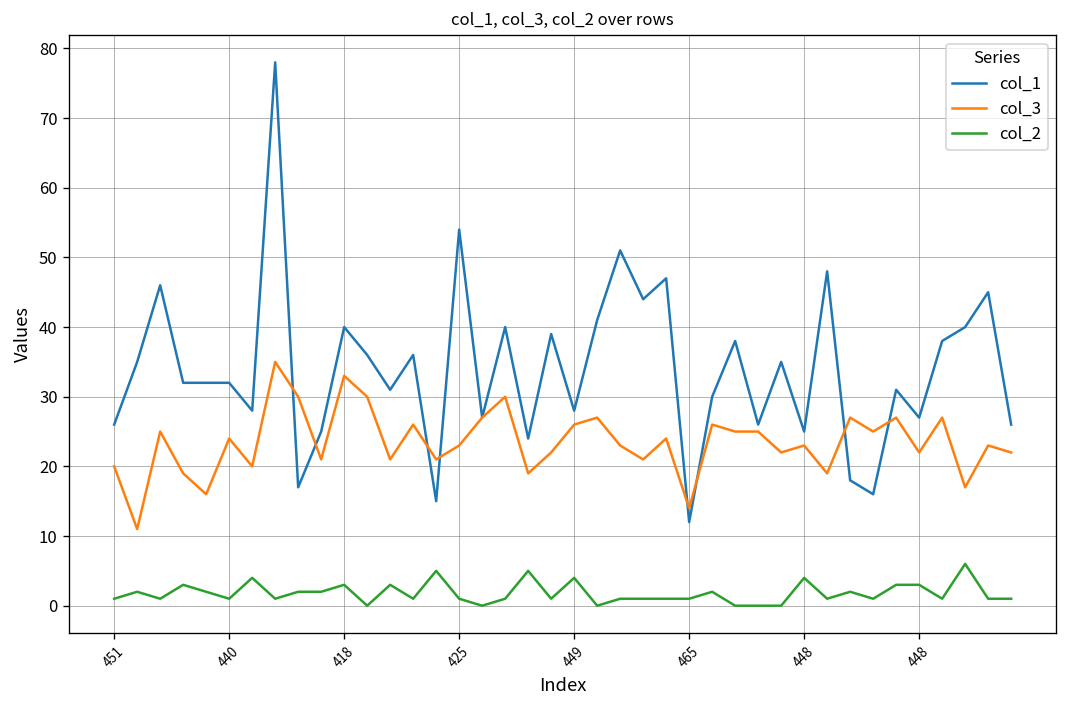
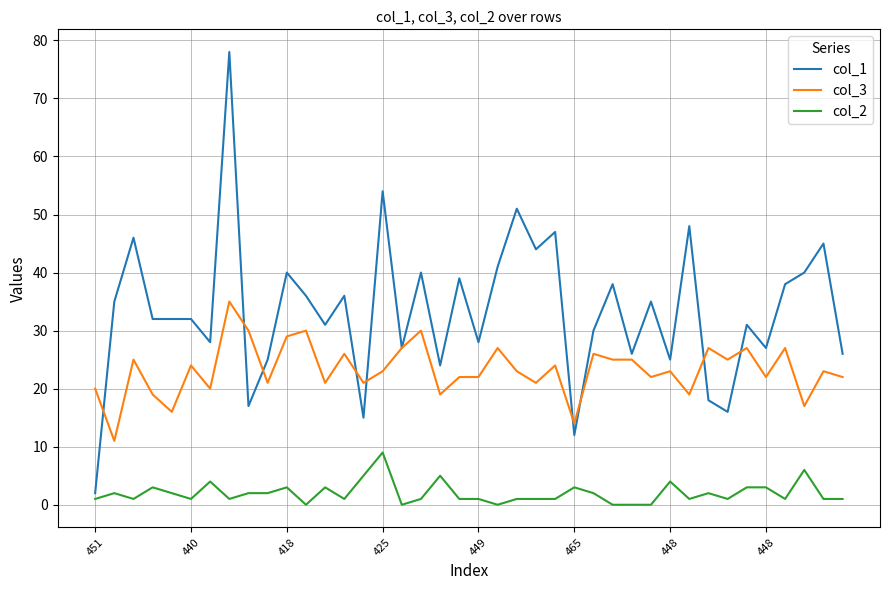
col_1, 451: 26 -> 2
col_3, 418: 33 -> 29
col_2, 425: 1 -> 9
col_3, 449: 26 -> 22
col_2, 449: 4 -> 1
col_2, 465: 1 -> 3
